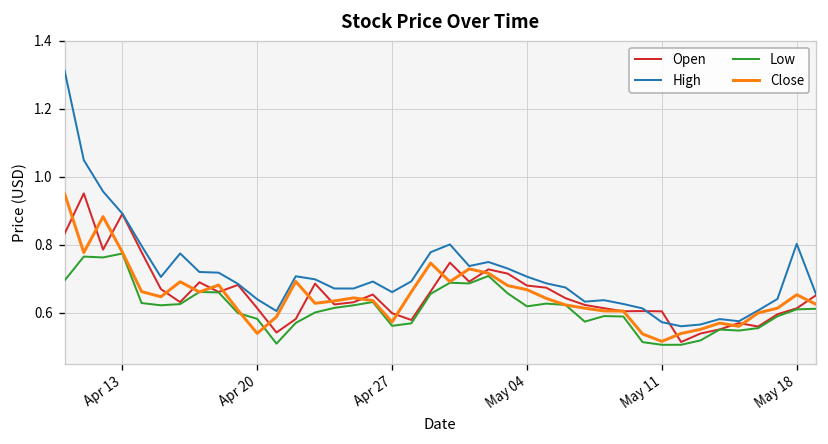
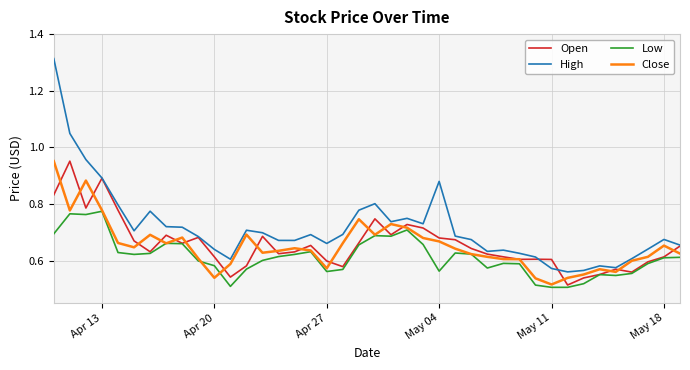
High, May 04: 0.71 -> 0.88
Low, May 04: 0.62 -> 0.56
High, May 18: 0.80 -> 0.67
